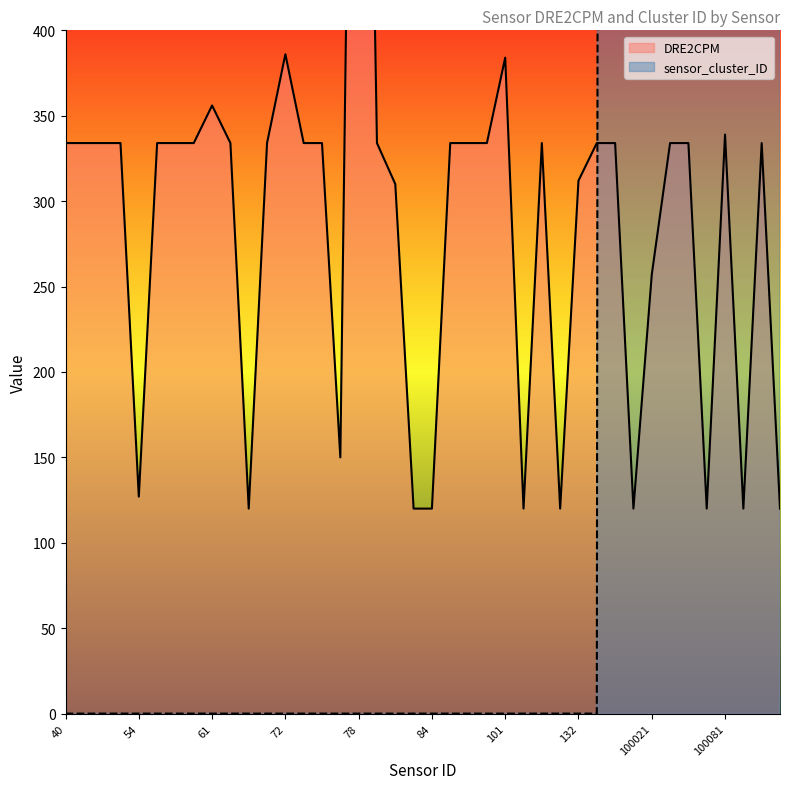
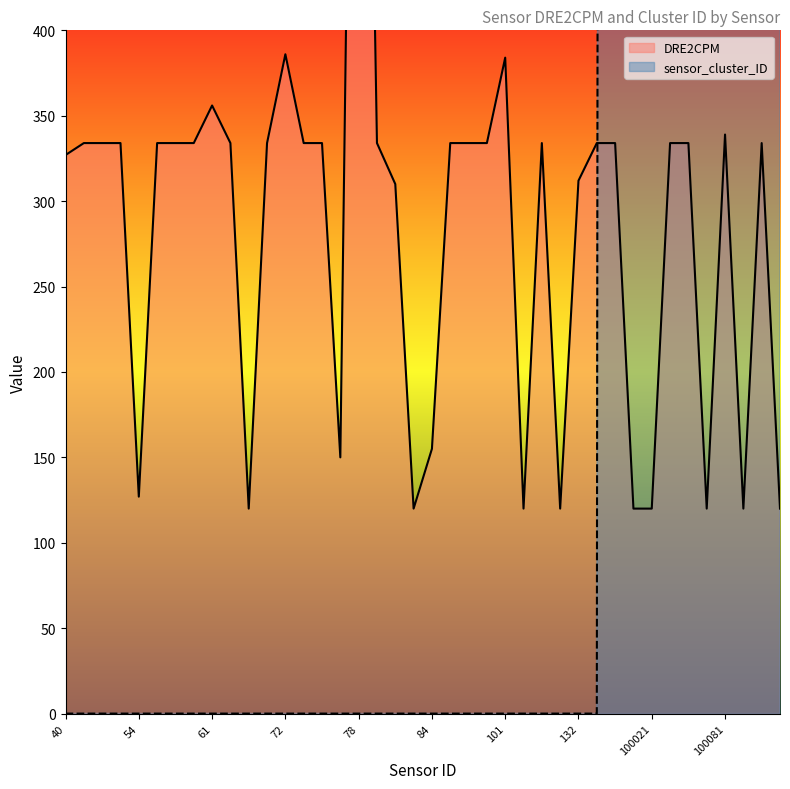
DRE2CPM, 40: 334 -> 327
DRE2CPM, 84: 120 -> 155
DRE2CPM, 100021: 257 -> 120
